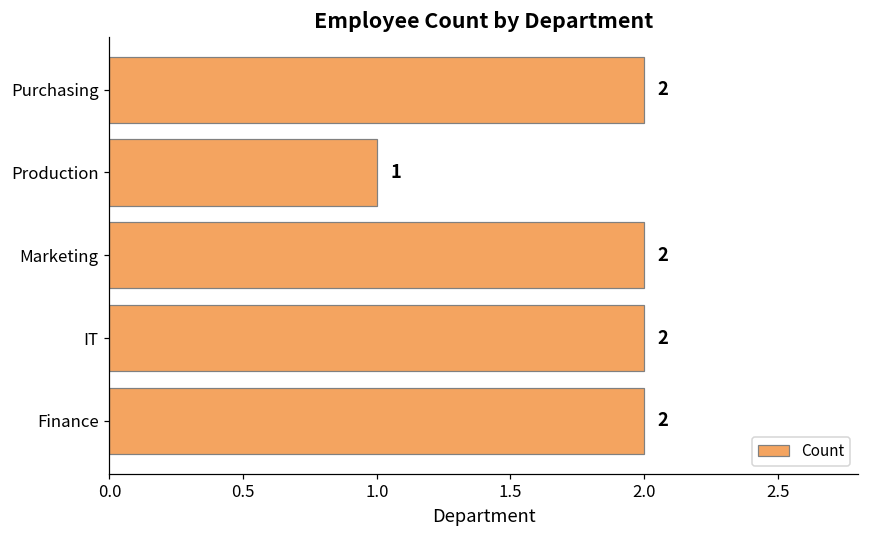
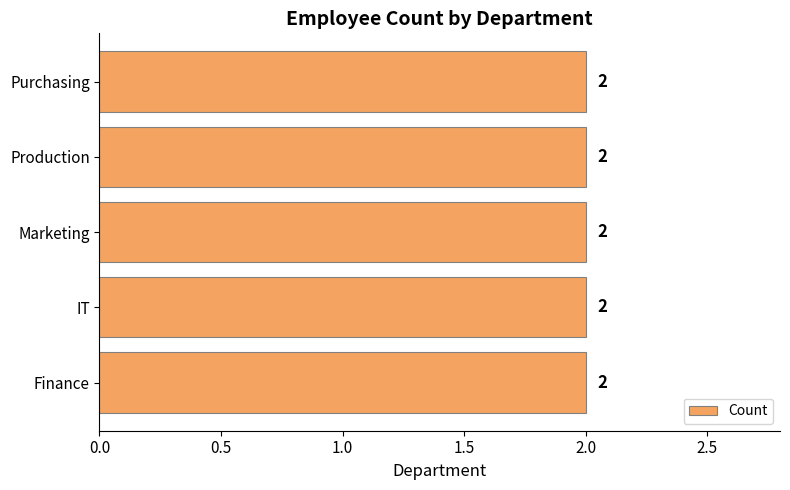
Production: 1 -> 2
